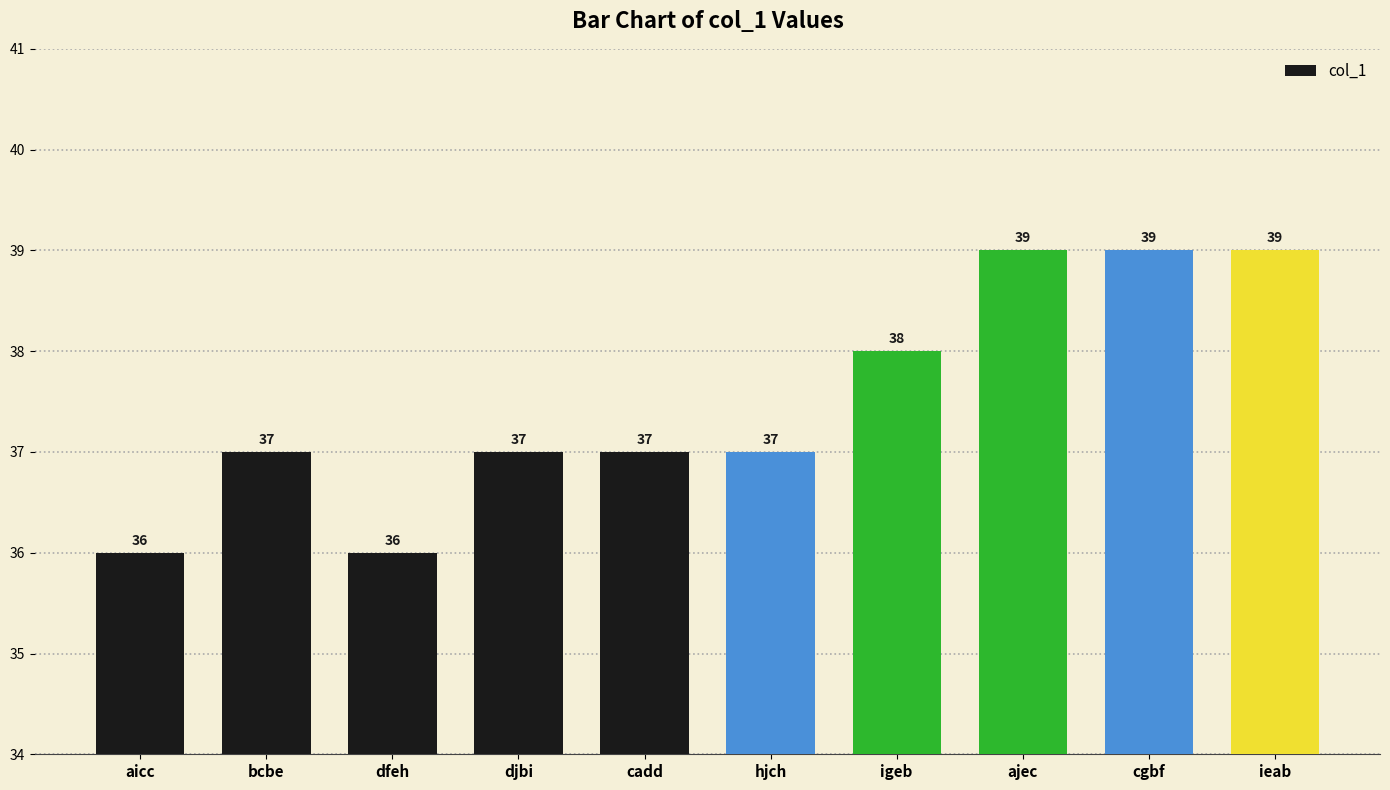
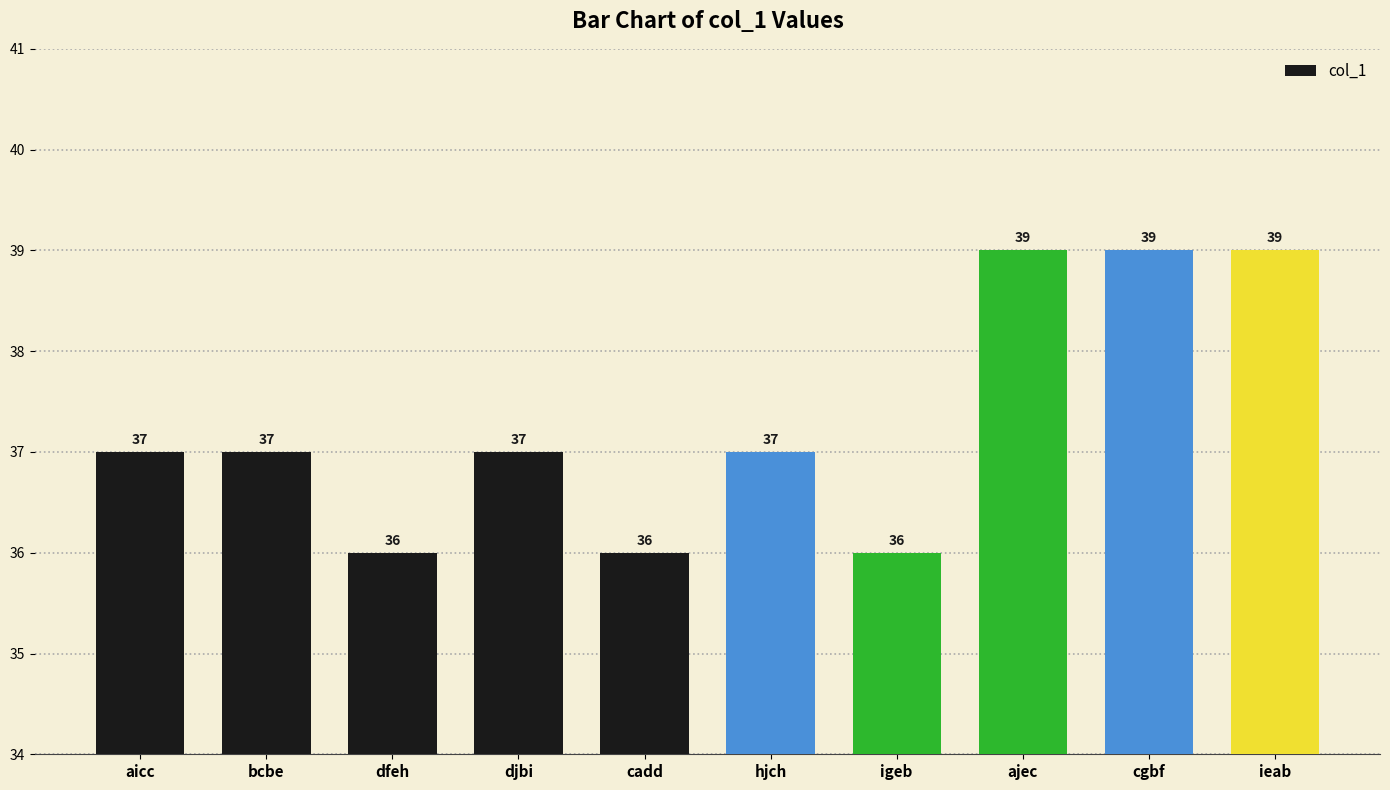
aicc: 36 -> 37
cadd: 37 -> 36
igeb: 38 -> 36
